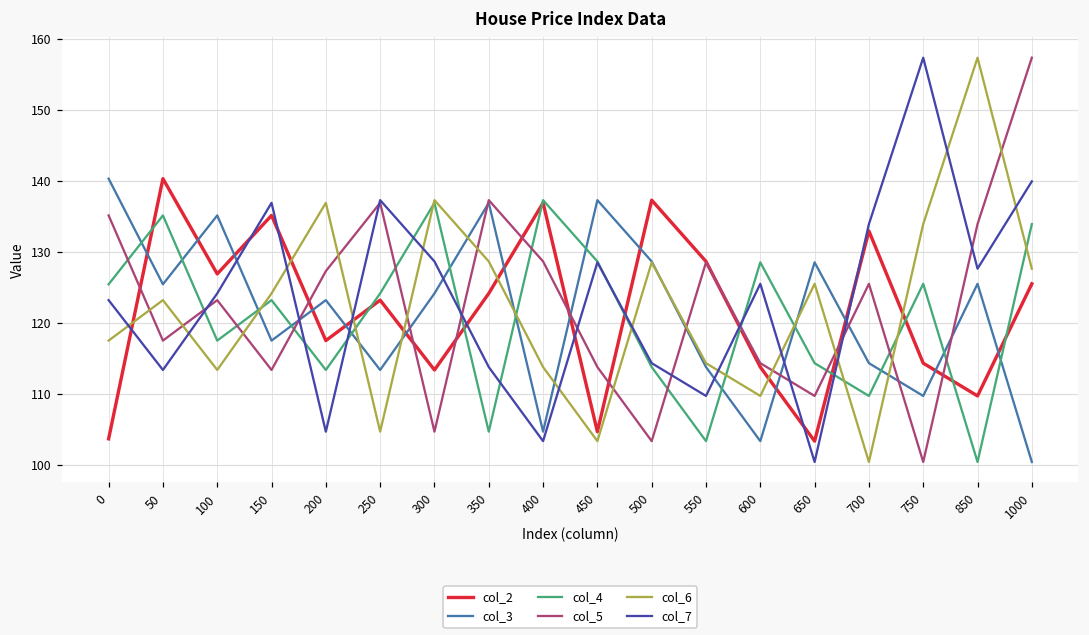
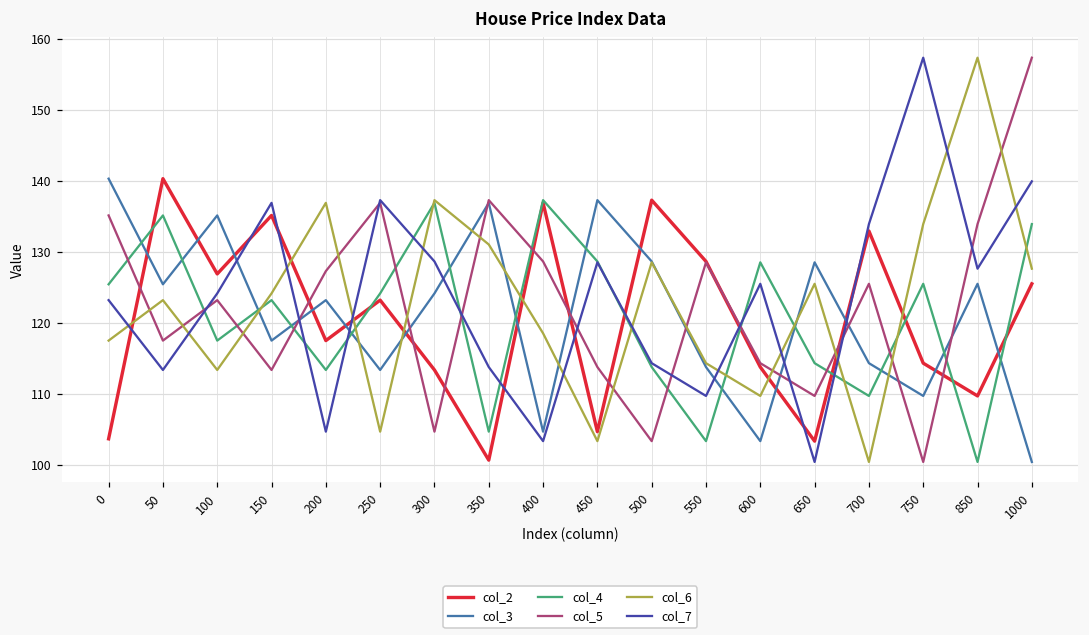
col_2, 350: 124 -> 101
col_6, 350: 129 -> 131
col_6, 400: 114 -> 119
